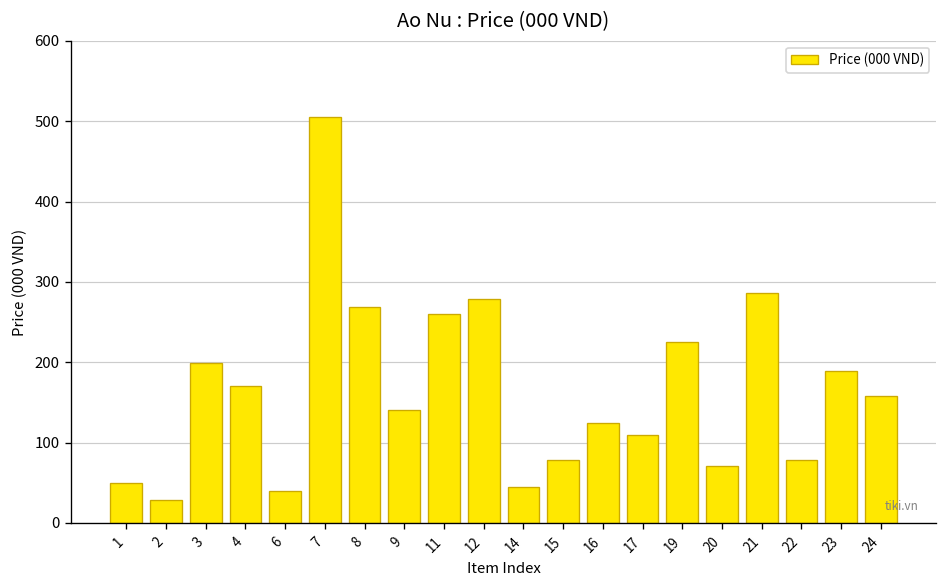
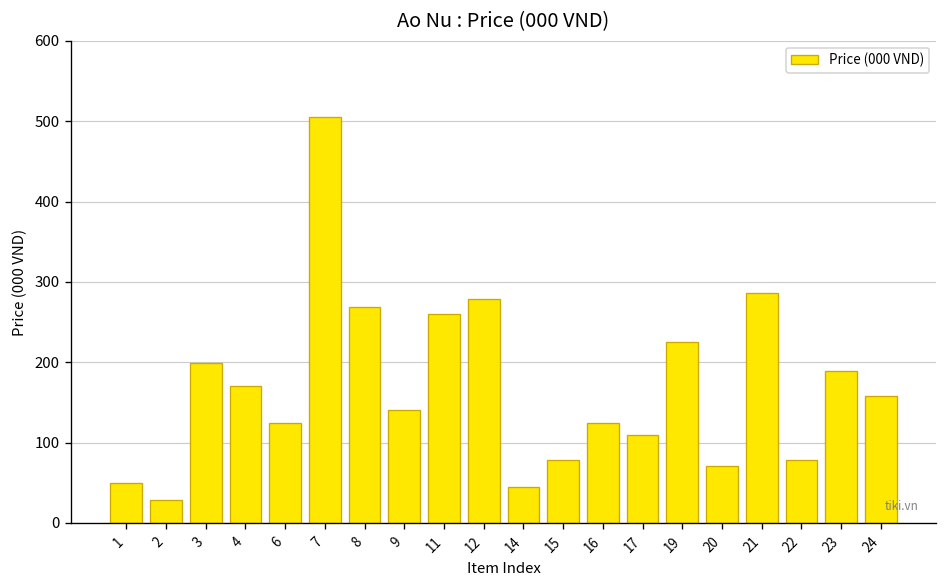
6: 40 -> 130
